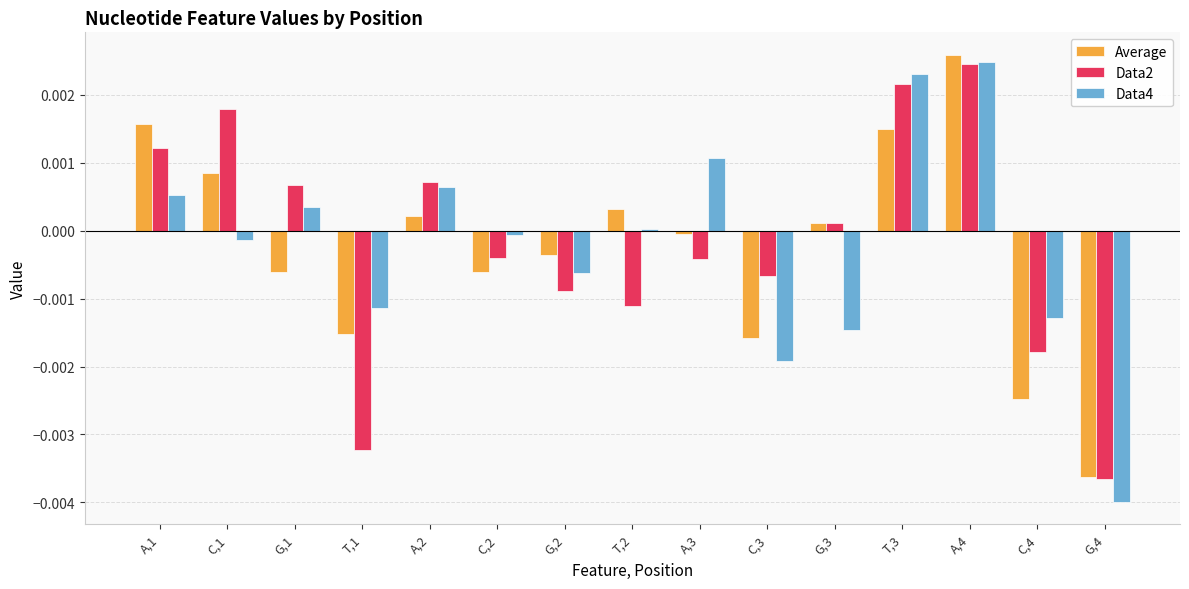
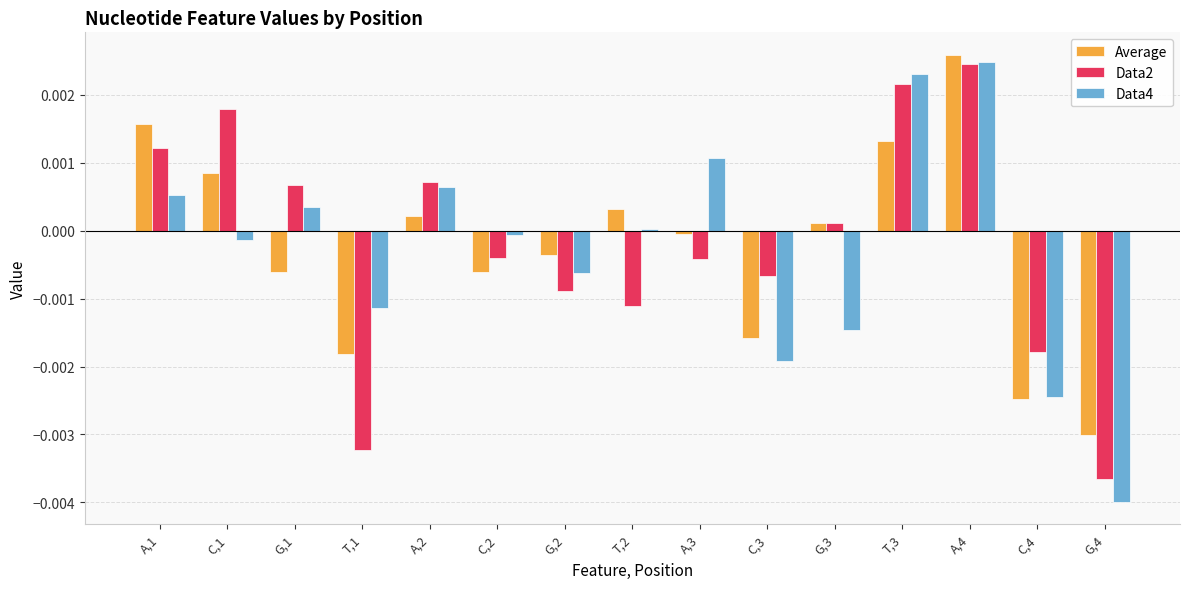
Average, T,1: -0.0015 -> -0.0018
Average, T,3: 0.0015 -> 0.0013
Data4, C,4: -0.0013 -> -0.0024
Average, G,4: -0.0036 -> -0.0030
